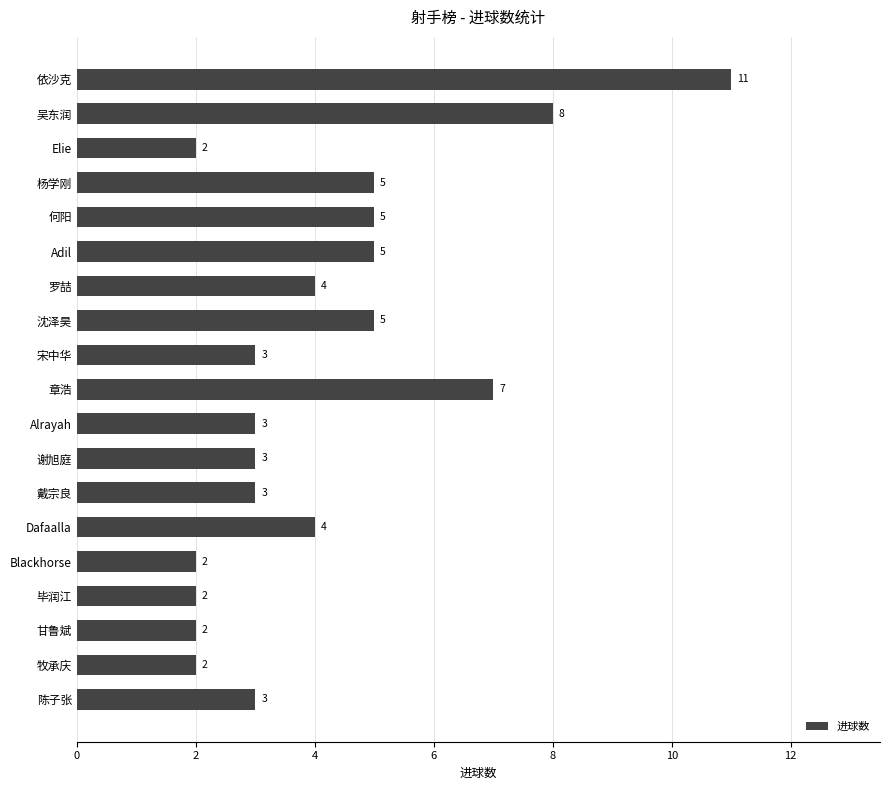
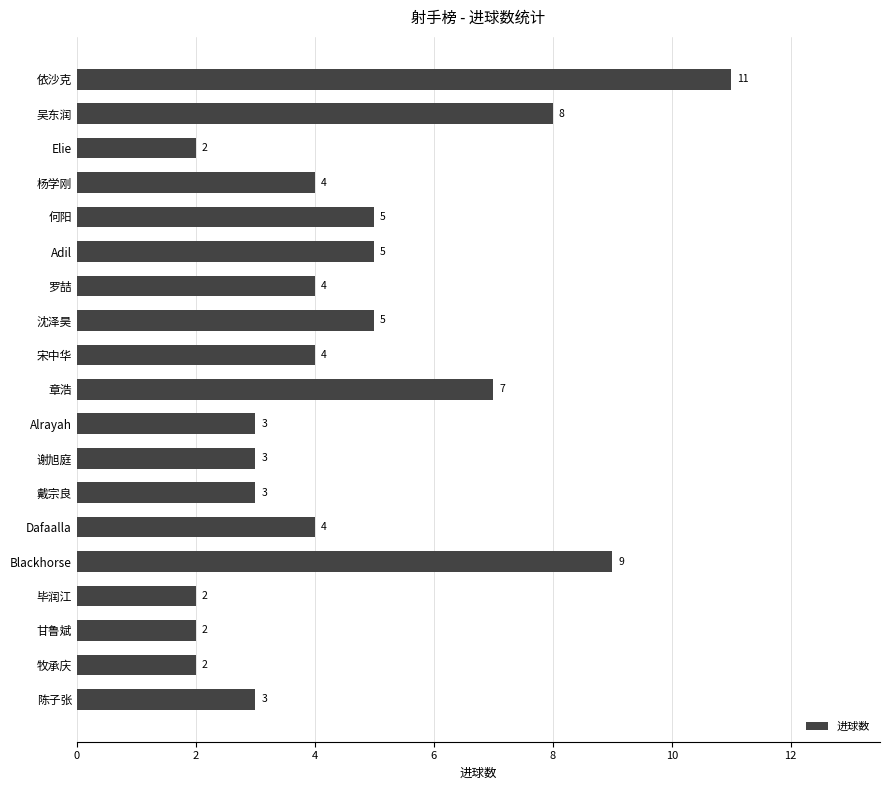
杨学刚: 5 -> 4
宋中华: 3 -> 4
Blackhorse: 2 -> 9
